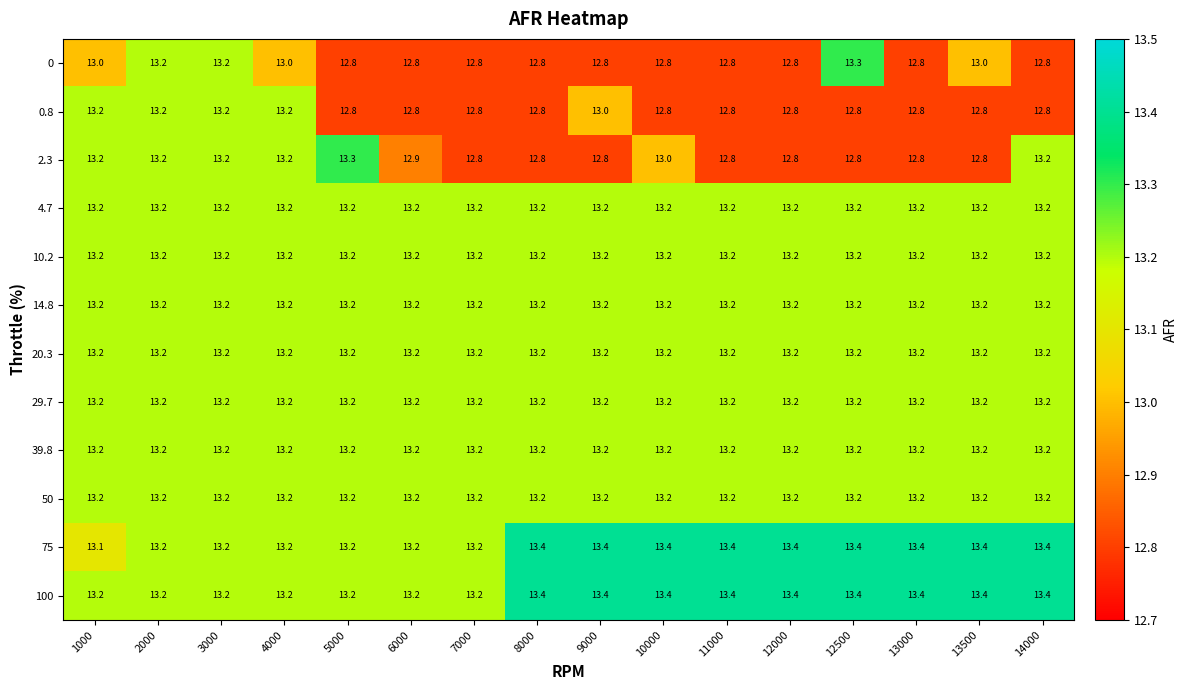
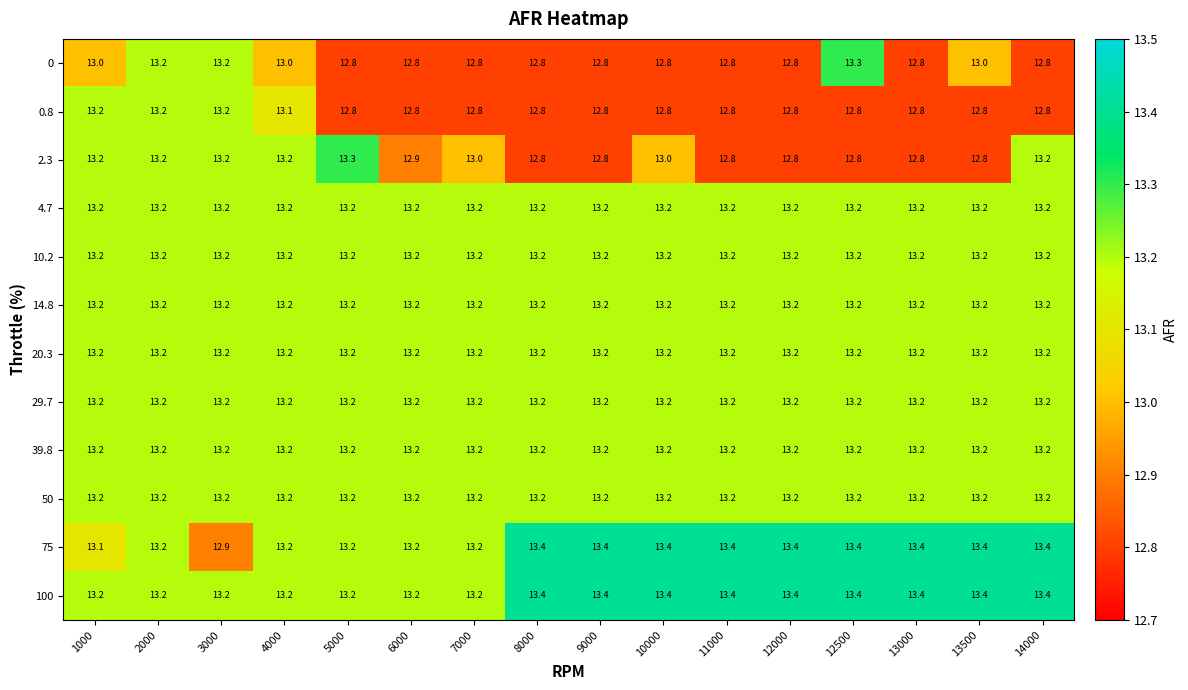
0.8, 4000: 13.2 -> 13.1
0.8, 9000: 13.0 -> 12.8
2.3, 7000: 12.8 -> 13.0
75, 3000: 13.2 -> 12.9
